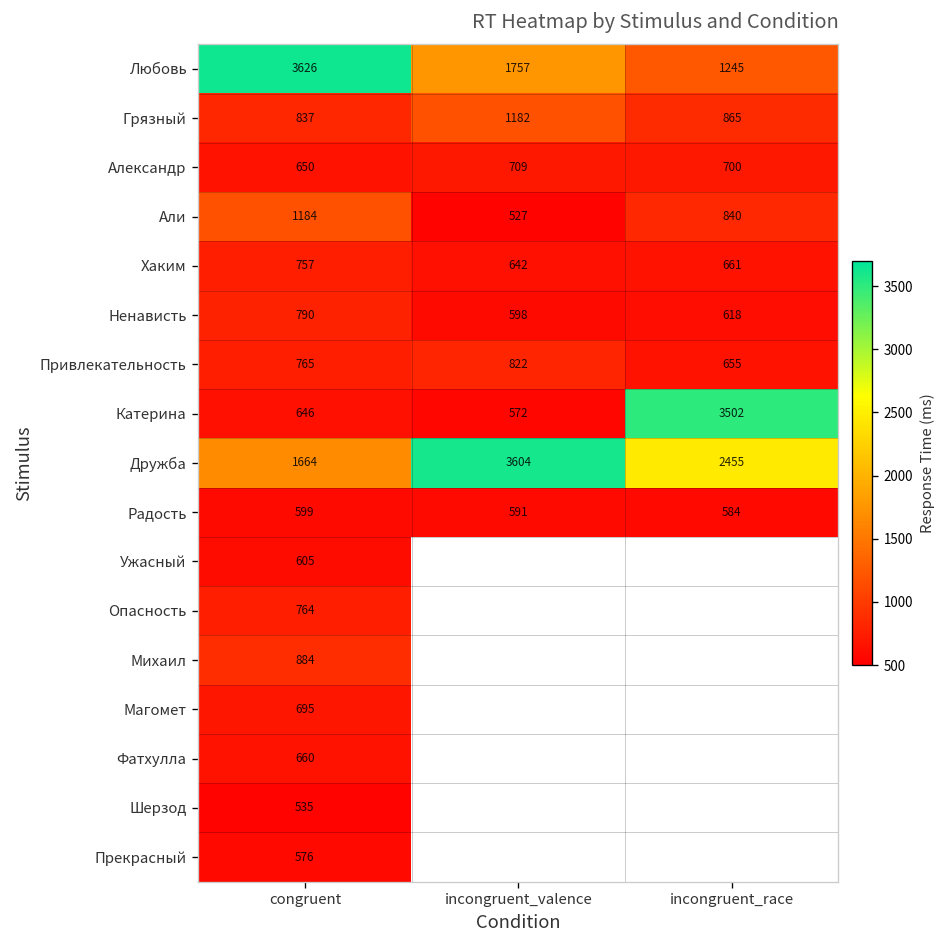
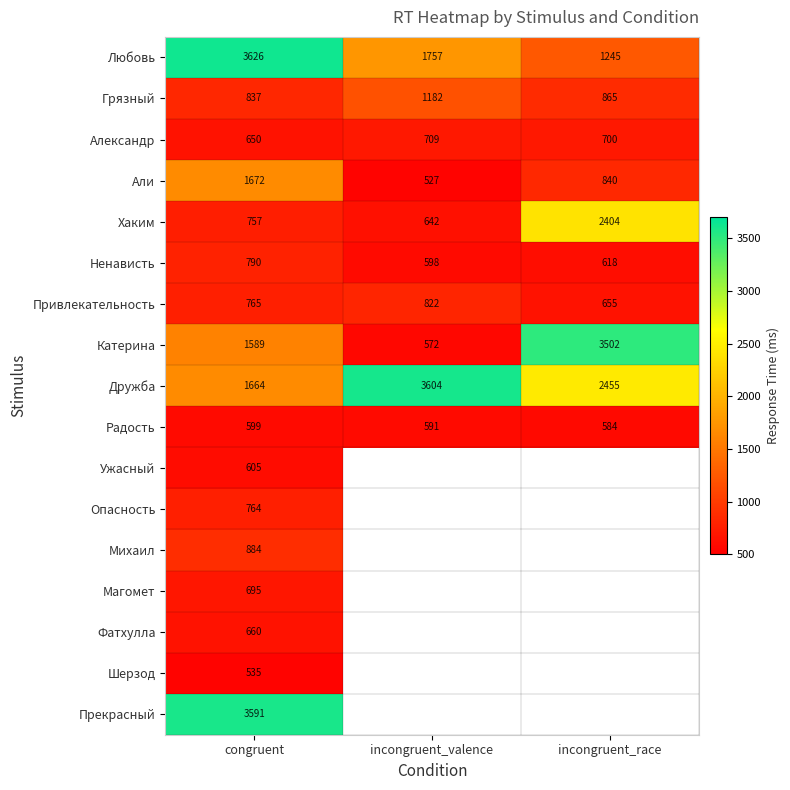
Али, congruent: 1184 -> 1672
Хаким, incongruent_race: 661 -> 2404
Катерина, congruent: 646 -> 1589
Прекрасный, congruent: 576 -> 3591
